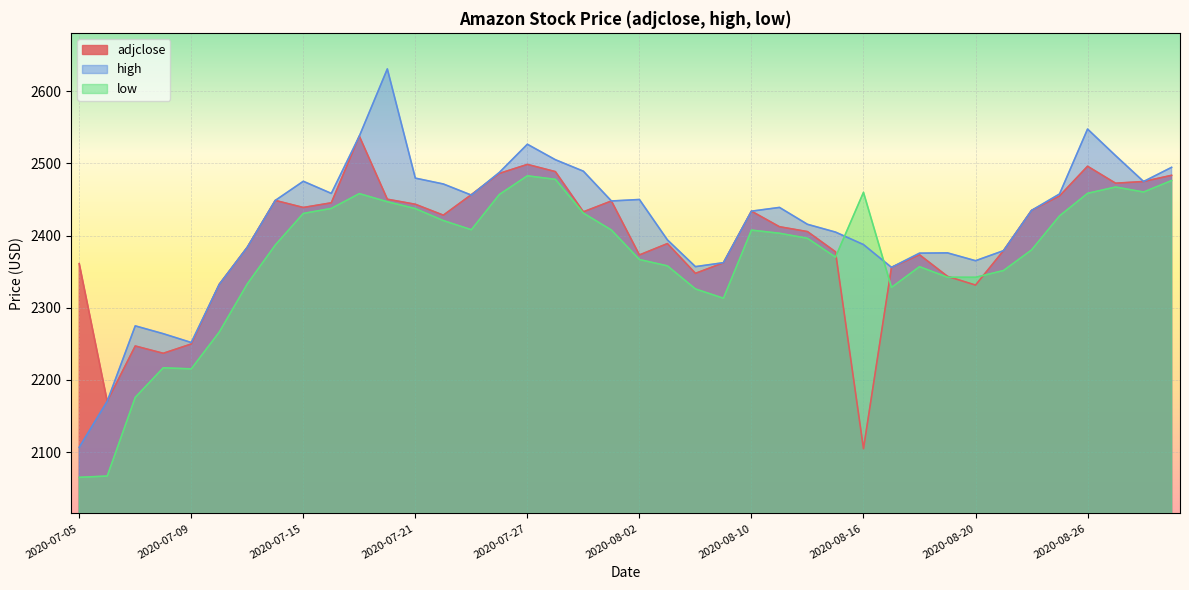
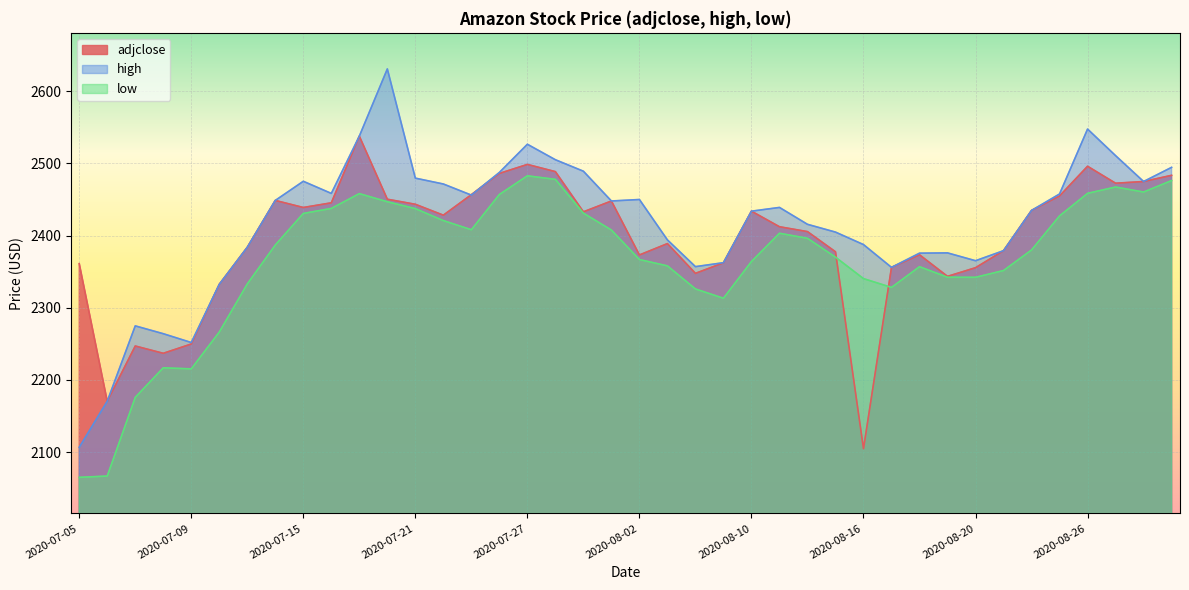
low, 2020-08-10: 2410 -> 2360
low, 2020-08-16: 2460 -> 2340
adjclose, 2020-08-20: 2330 -> 2360
